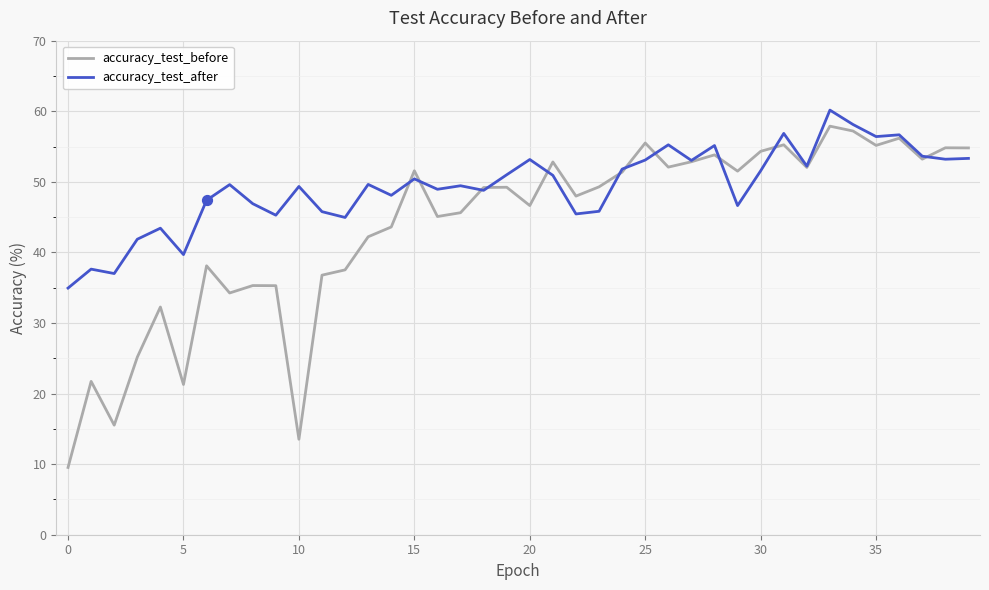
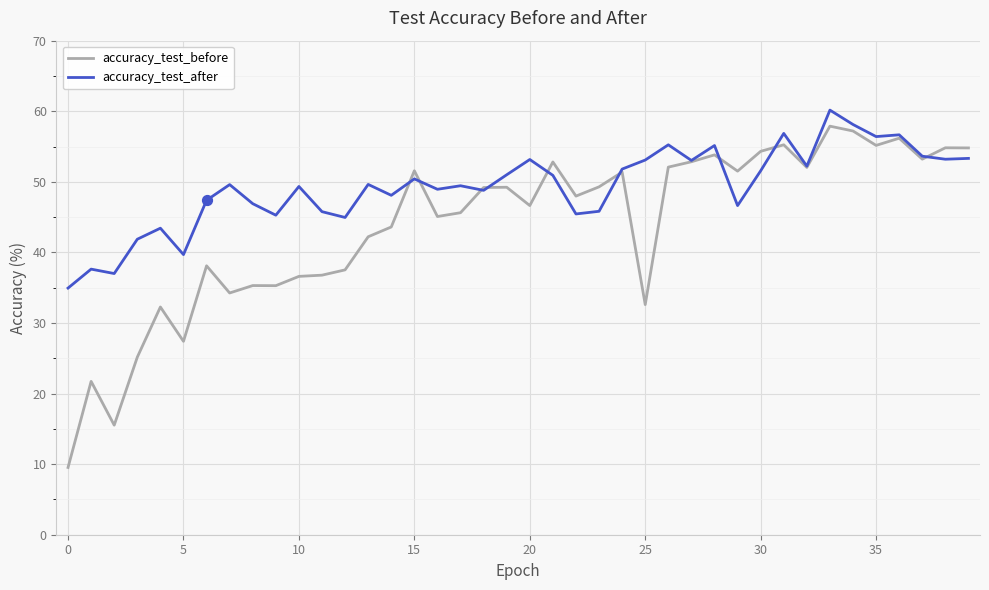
accuracy_test_before, 5: 21 -> 27
accuracy_test_before, 10: 14 -> 37
accuracy_test_before, 25: 56 -> 33
